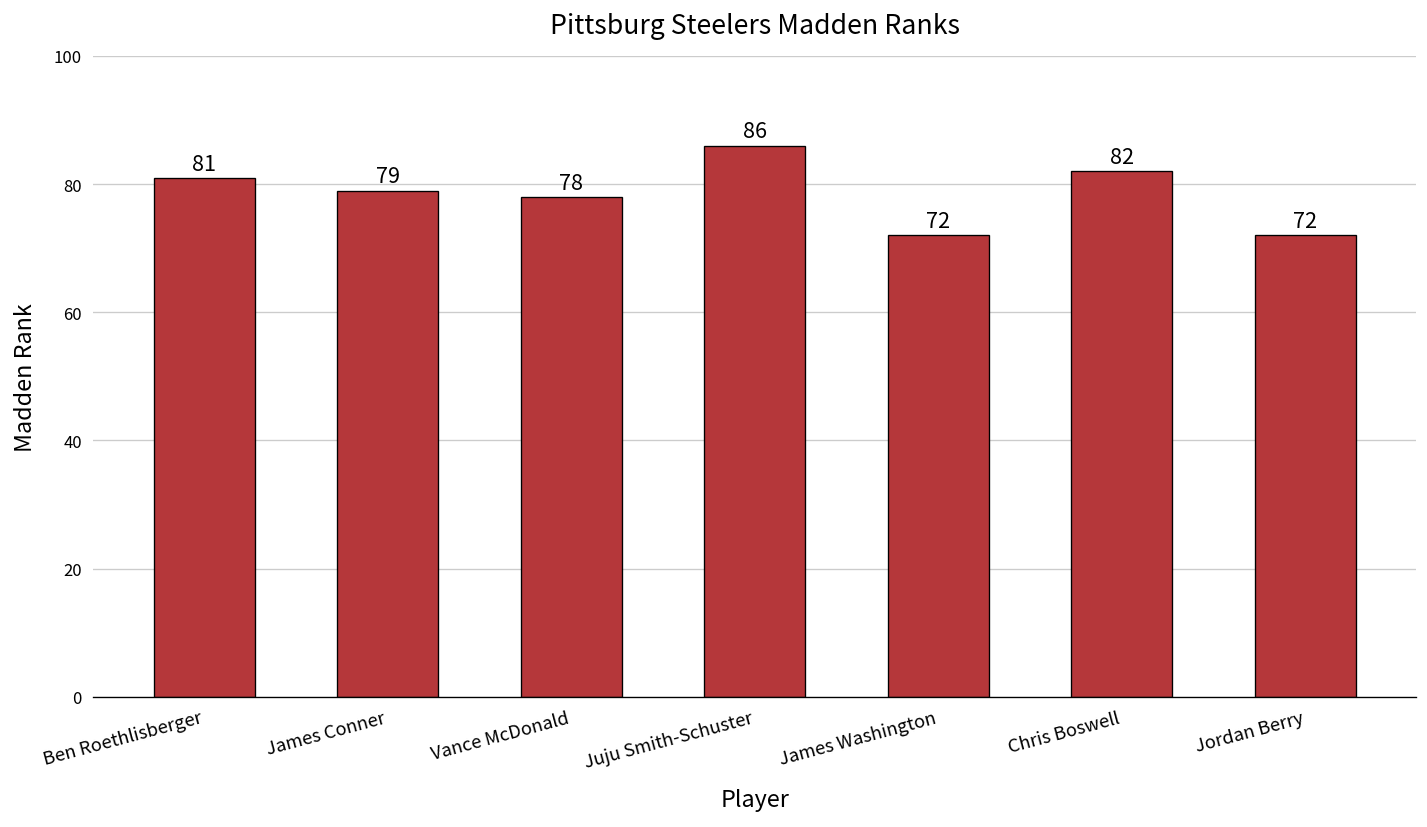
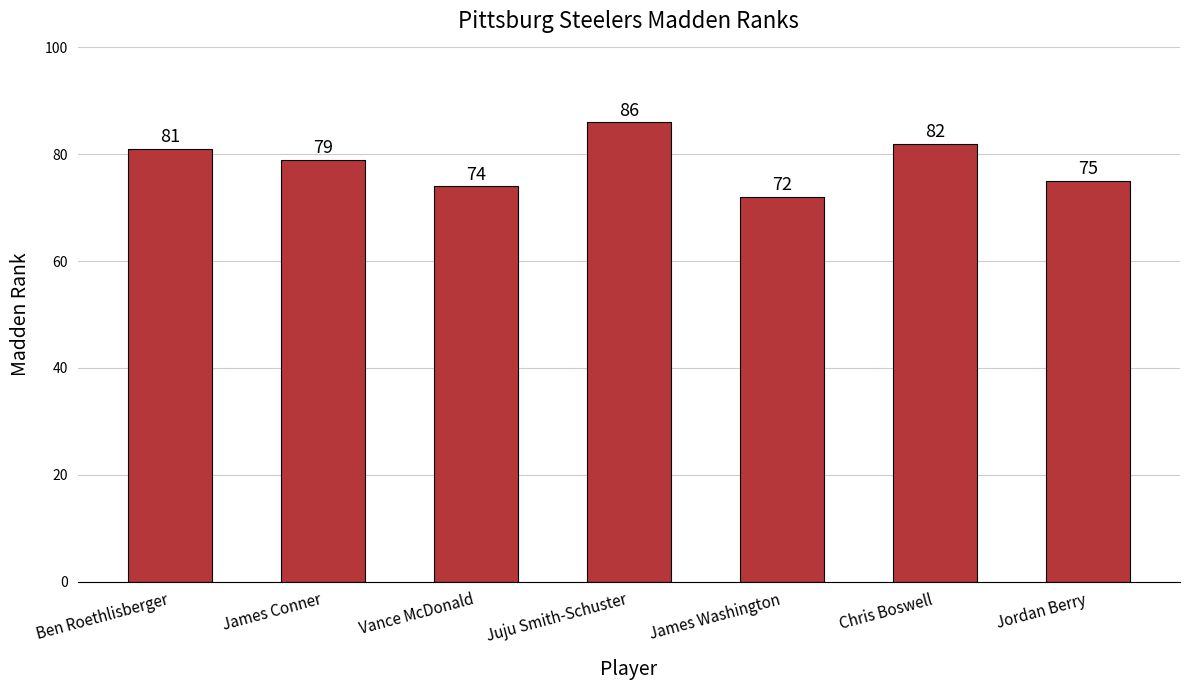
Vance McDonald: 78 -> 74
Jordan Berry: 72 -> 75
